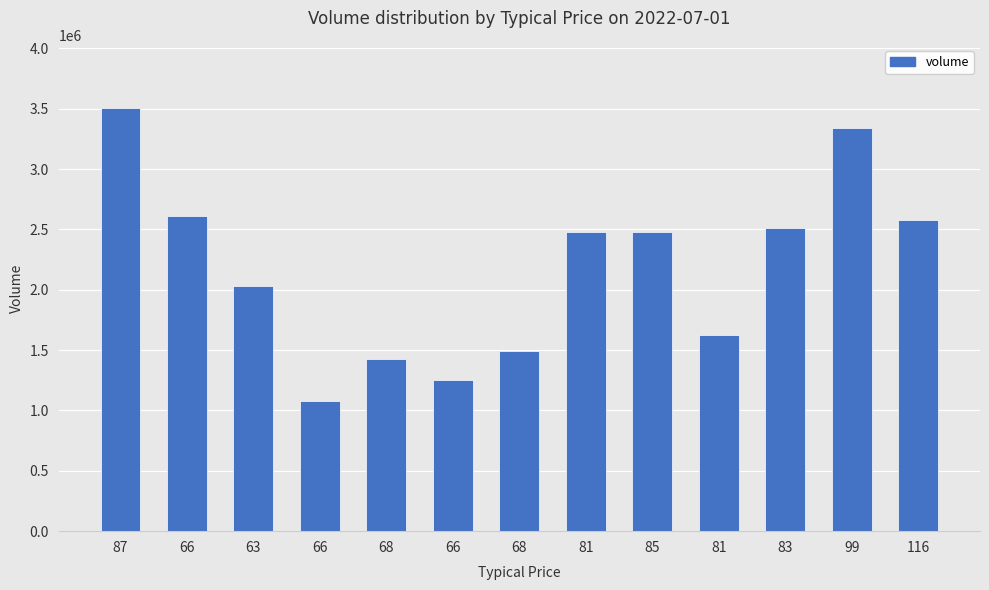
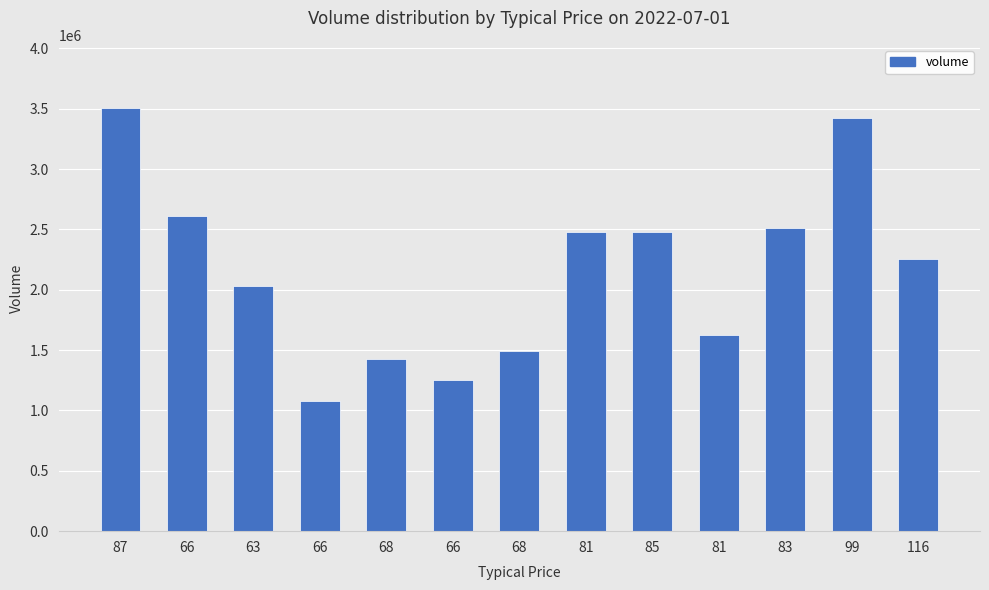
99: 3340000 -> 3420000
116: 2580000 -> 2260000
